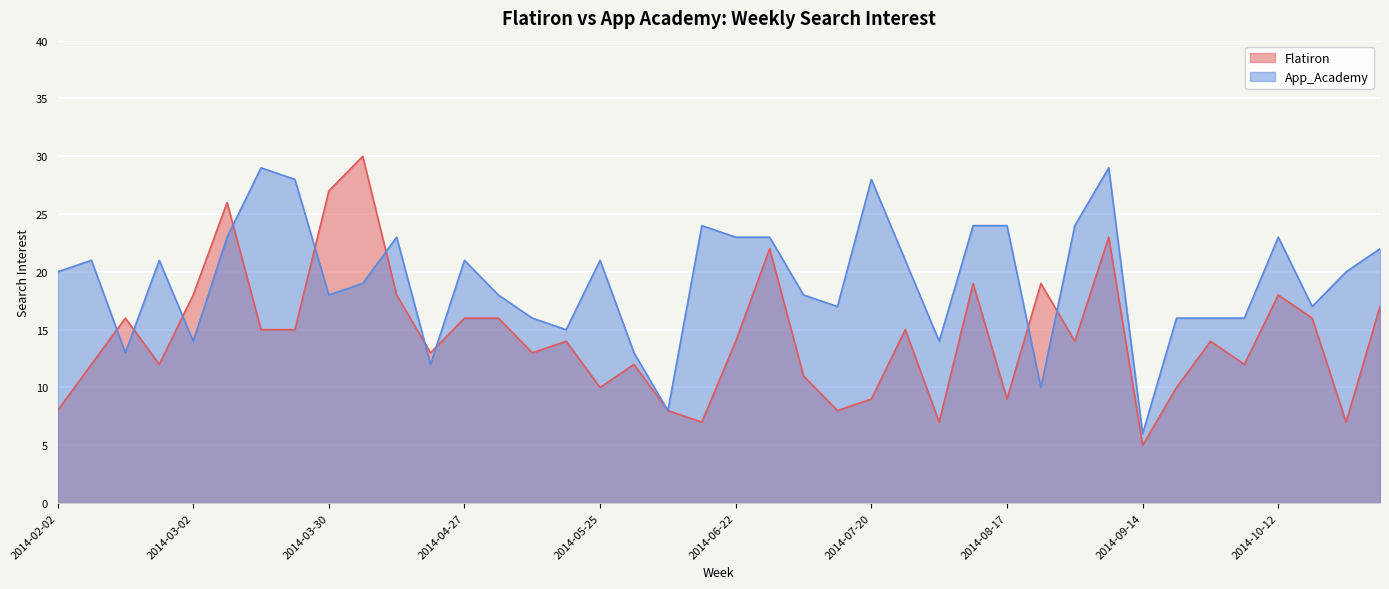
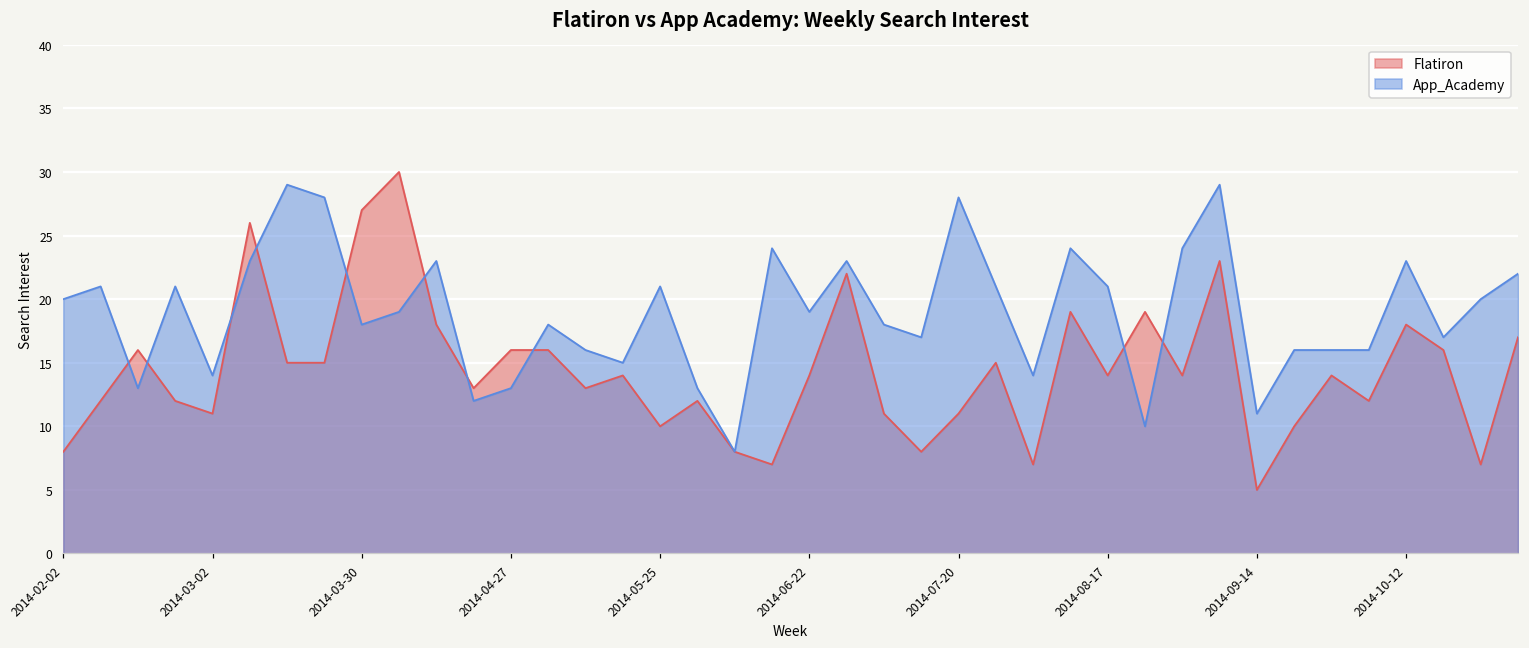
Flatiron, 2014-03-02: 18 -> 11
App_Academy, 2014-04-27: 21 -> 13
App_Academy, 2014-06-22: 23 -> 19
Flatiron, 2014-07-20: 9 -> 11
Flatiron, 2014-08-17: 9 -> 14
App_Academy, 2014-08-17: 24 -> 21
App_Academy, 2014-09-14: 6 -> 11
